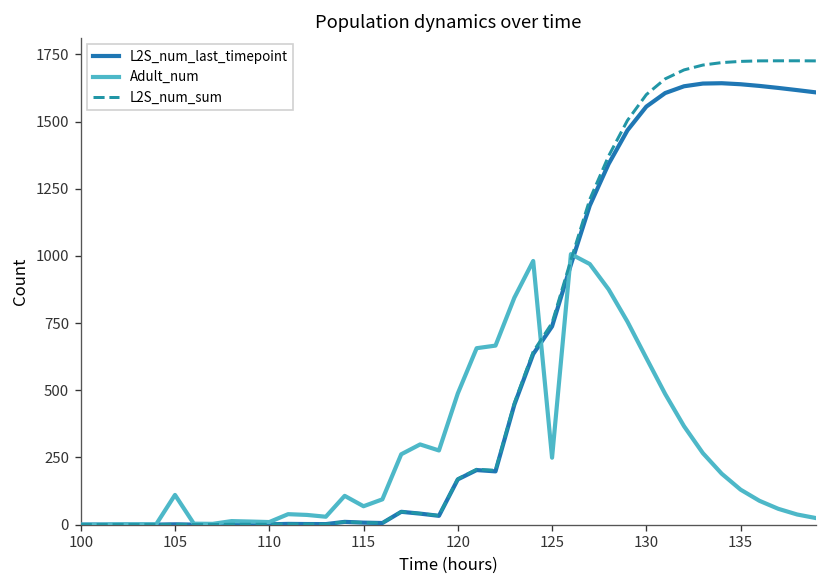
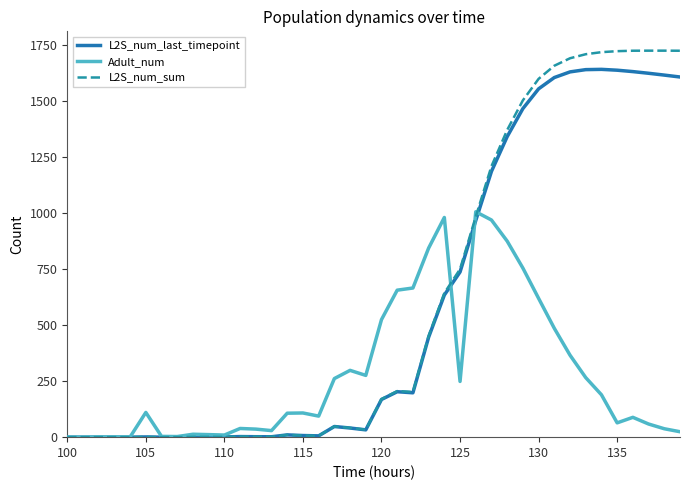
Adult_num, 115: 70 -> 110
Adult_num, 120: 490 -> 530
Adult_num, 135: 130 -> 60
